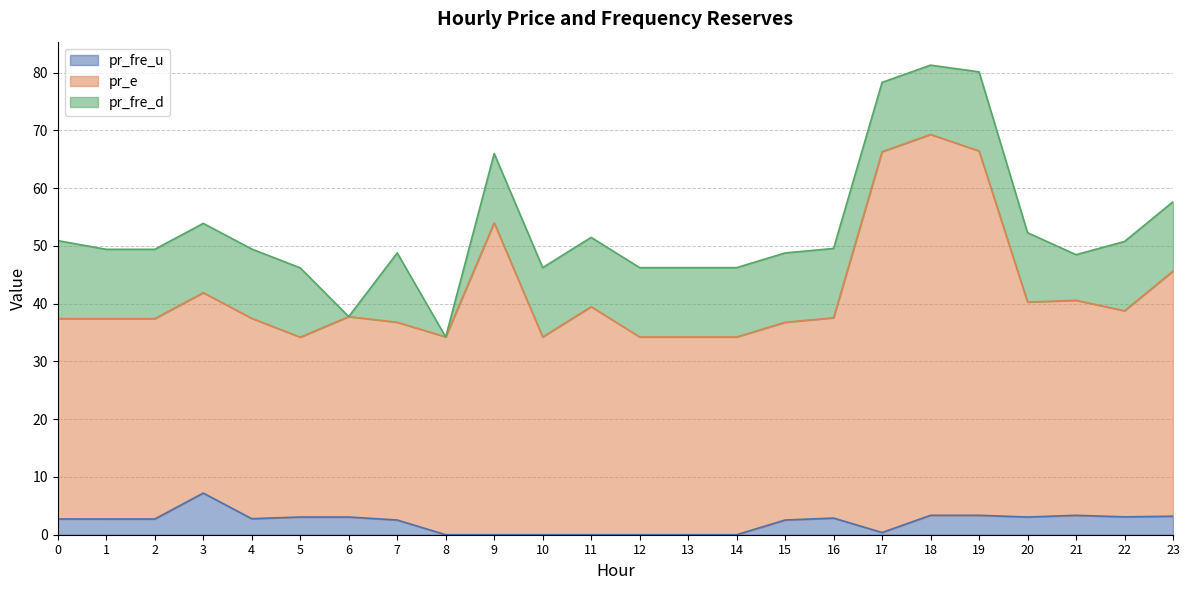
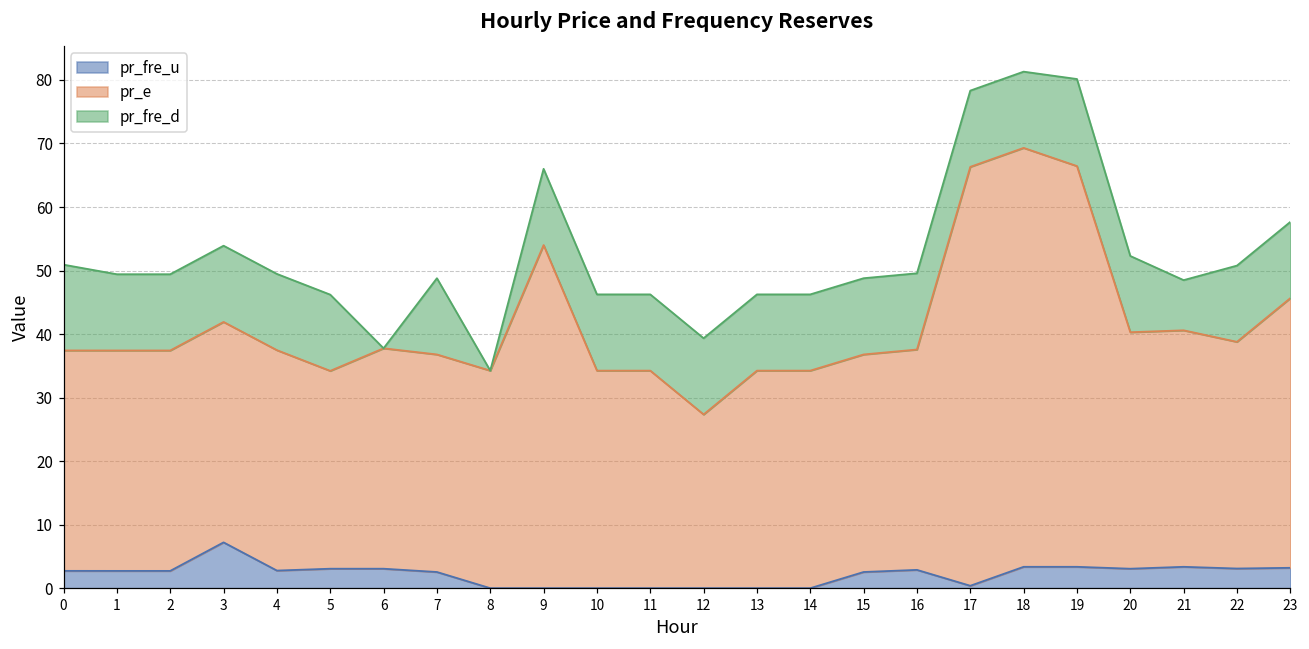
pr_e, 11: 39 -> 34
pr_e, 12: 34 -> 27
